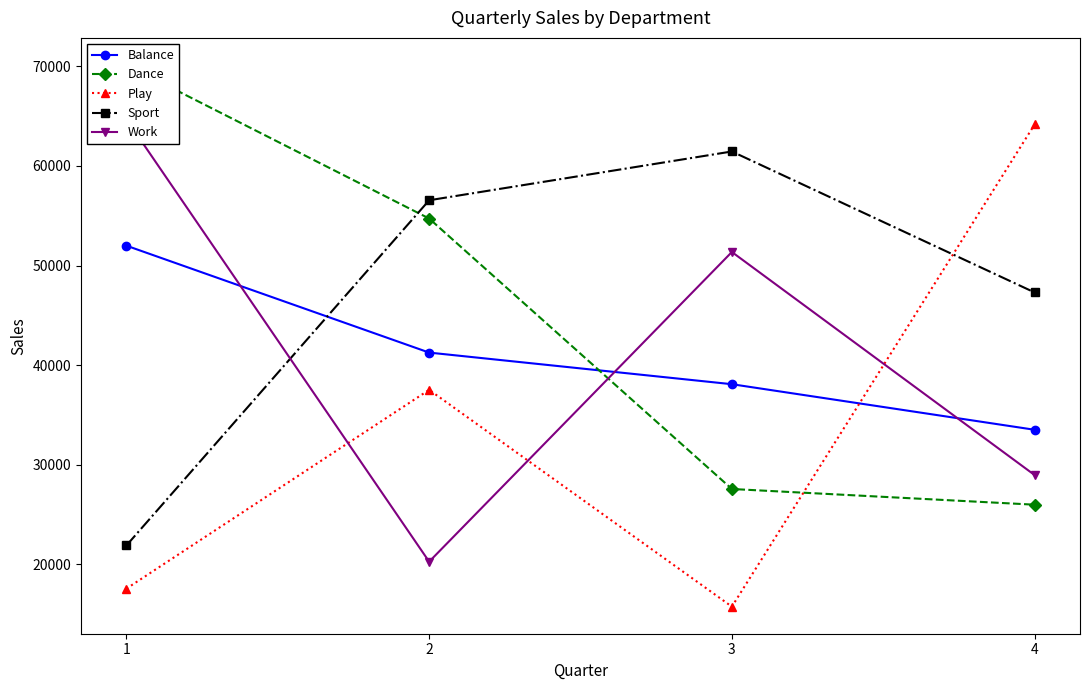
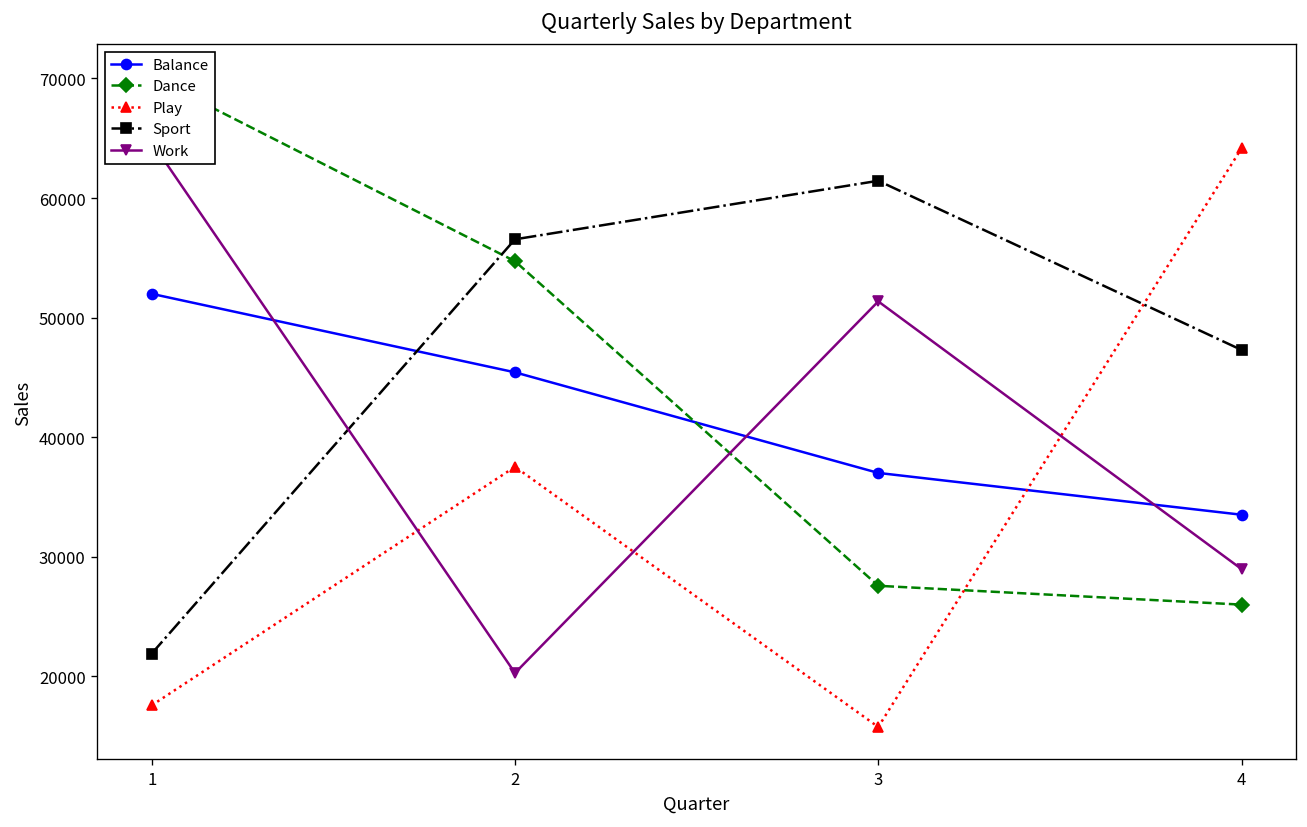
Balance, 2: 41000 -> 45000
Balance, 3: 38000 -> 37000
